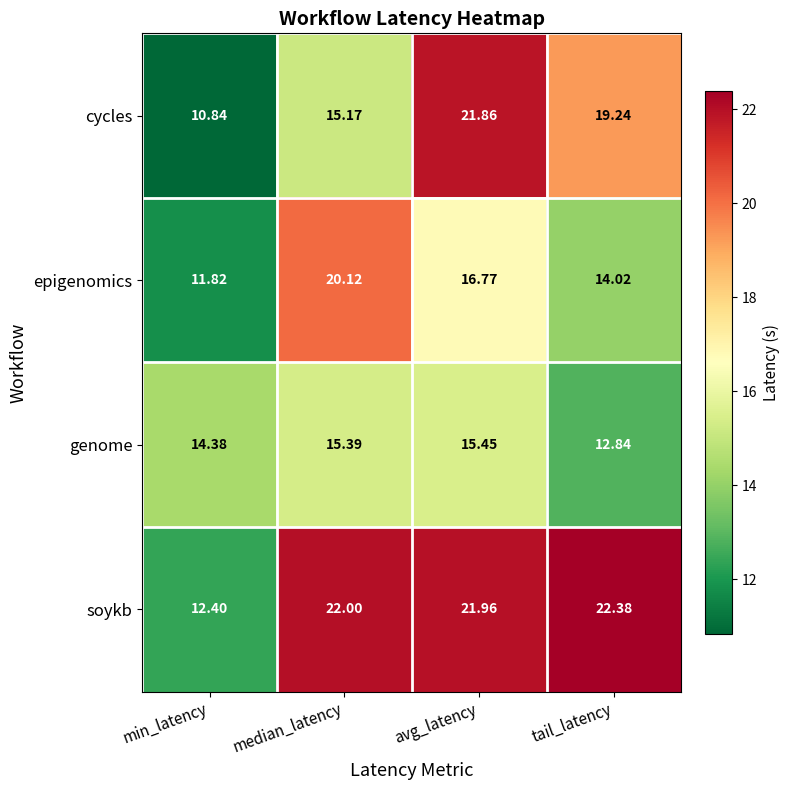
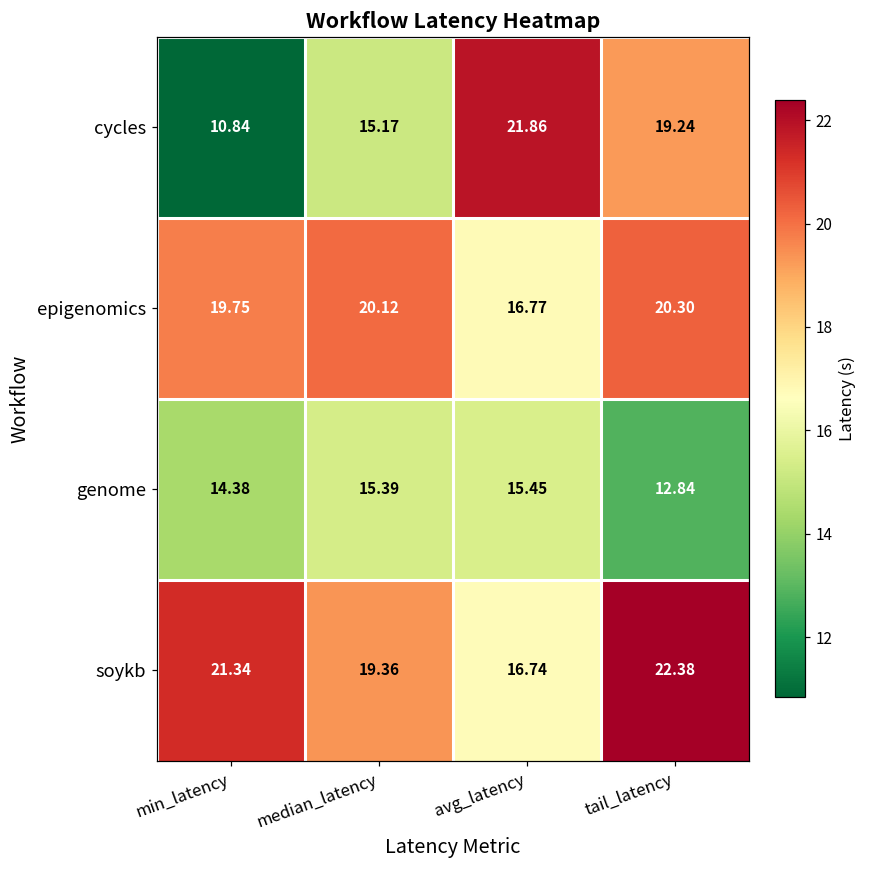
epigenomics, min_latency: 11.82 -> 19.75
epigenomics, tail_latency: 14.02 -> 20.30
soykb, min_latency: 12.40 -> 21.34
soykb, median_latency: 22.00 -> 19.36
soykb, avg_latency: 21.96 -> 16.74
